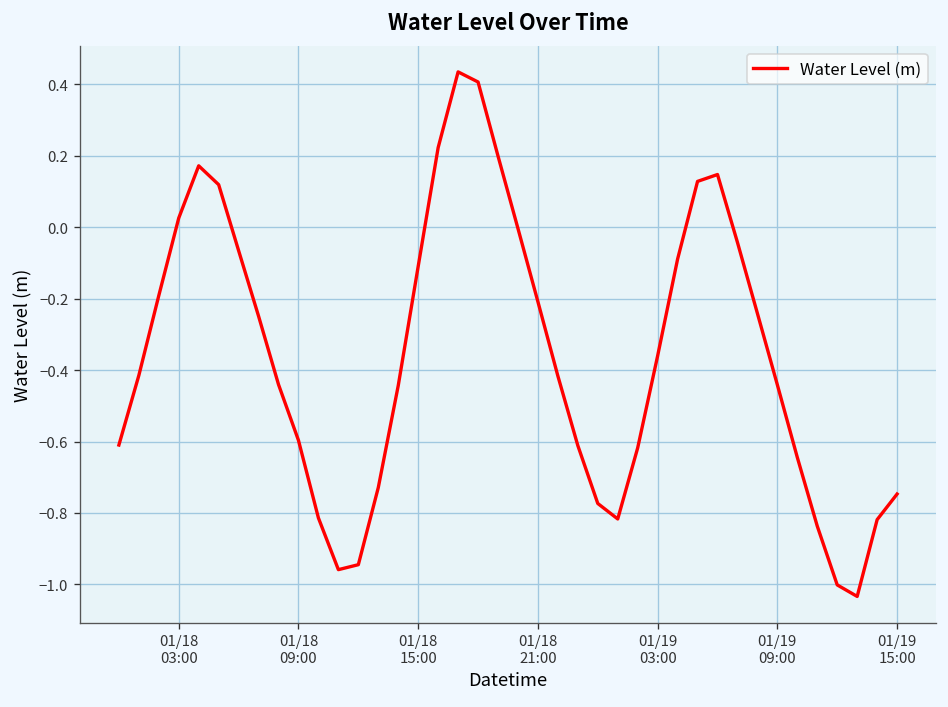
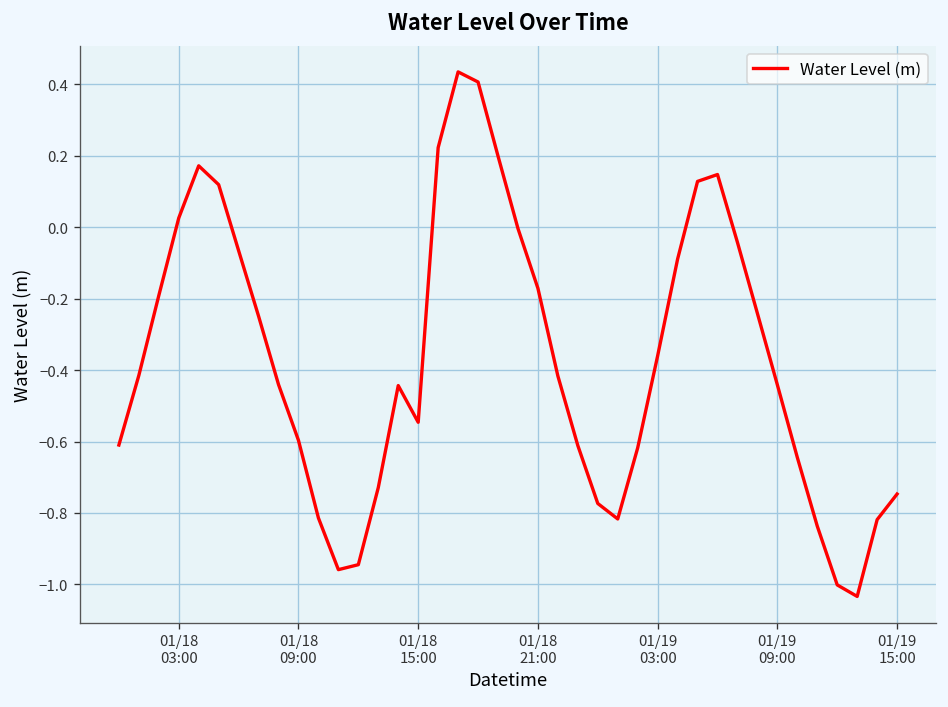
01/18 15:00: -0.11 -> -0.55
01/18 21:00: -0.21 -> -0.17
